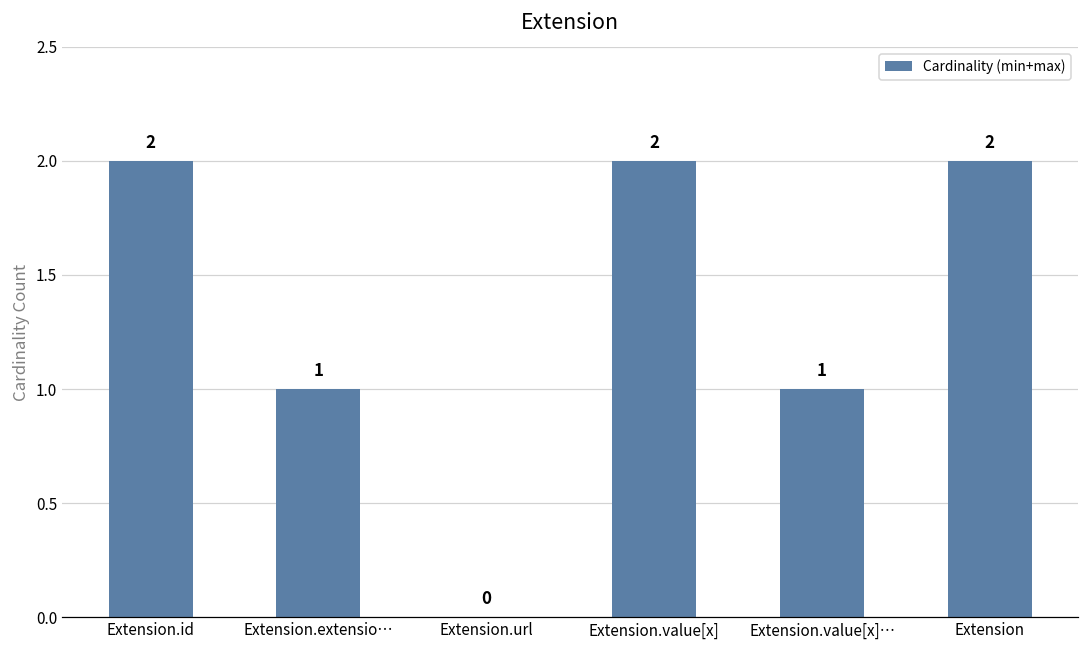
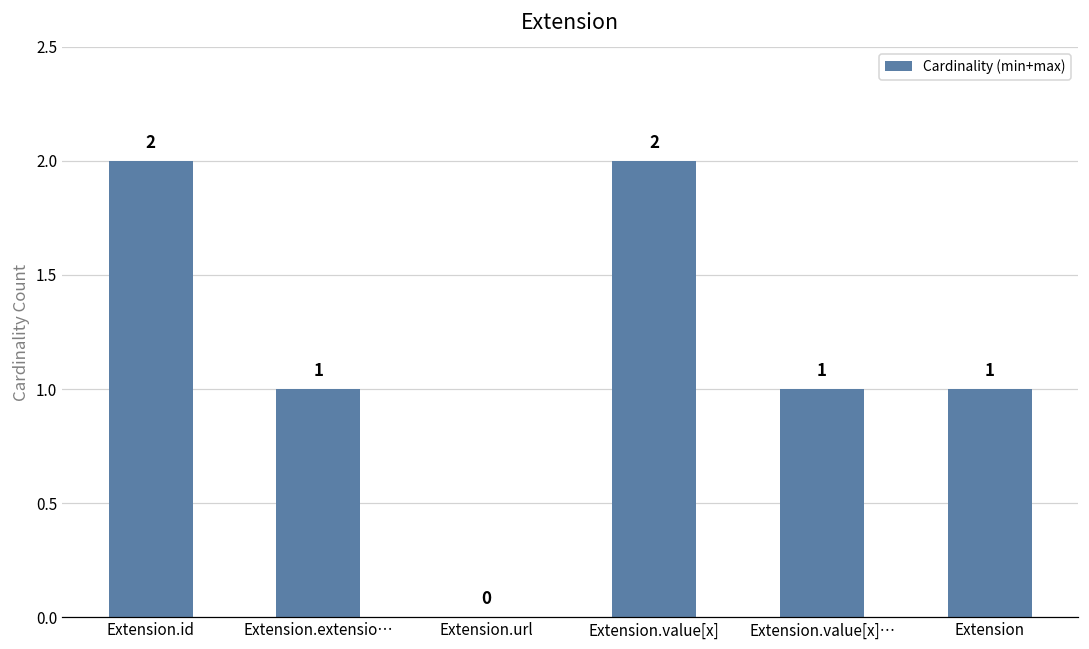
Extension: 2 -> 1
